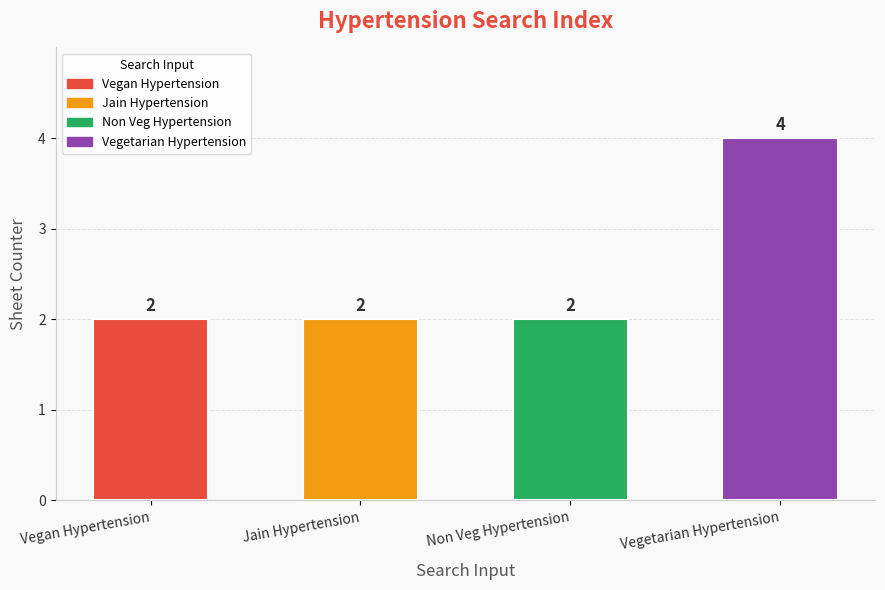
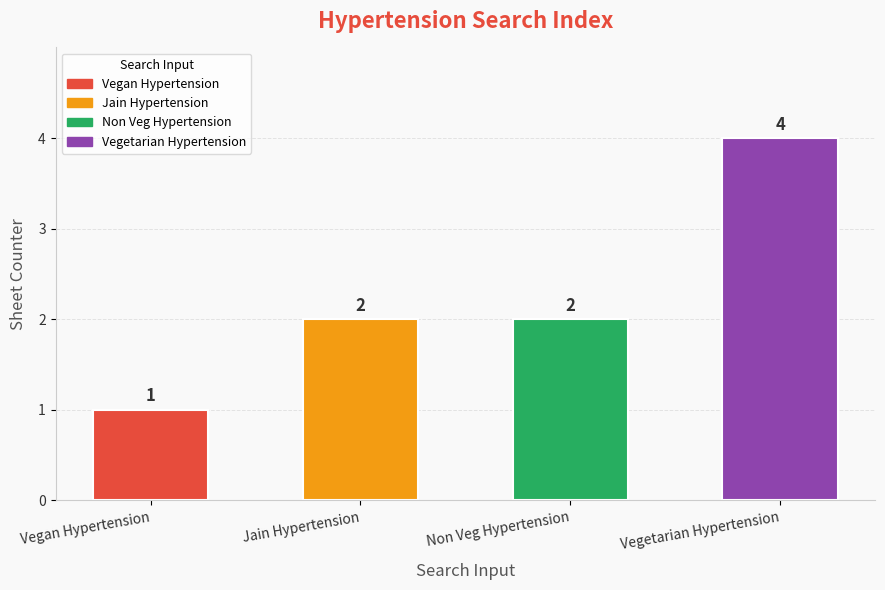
Vegan Hypertension: 2 -> 1
